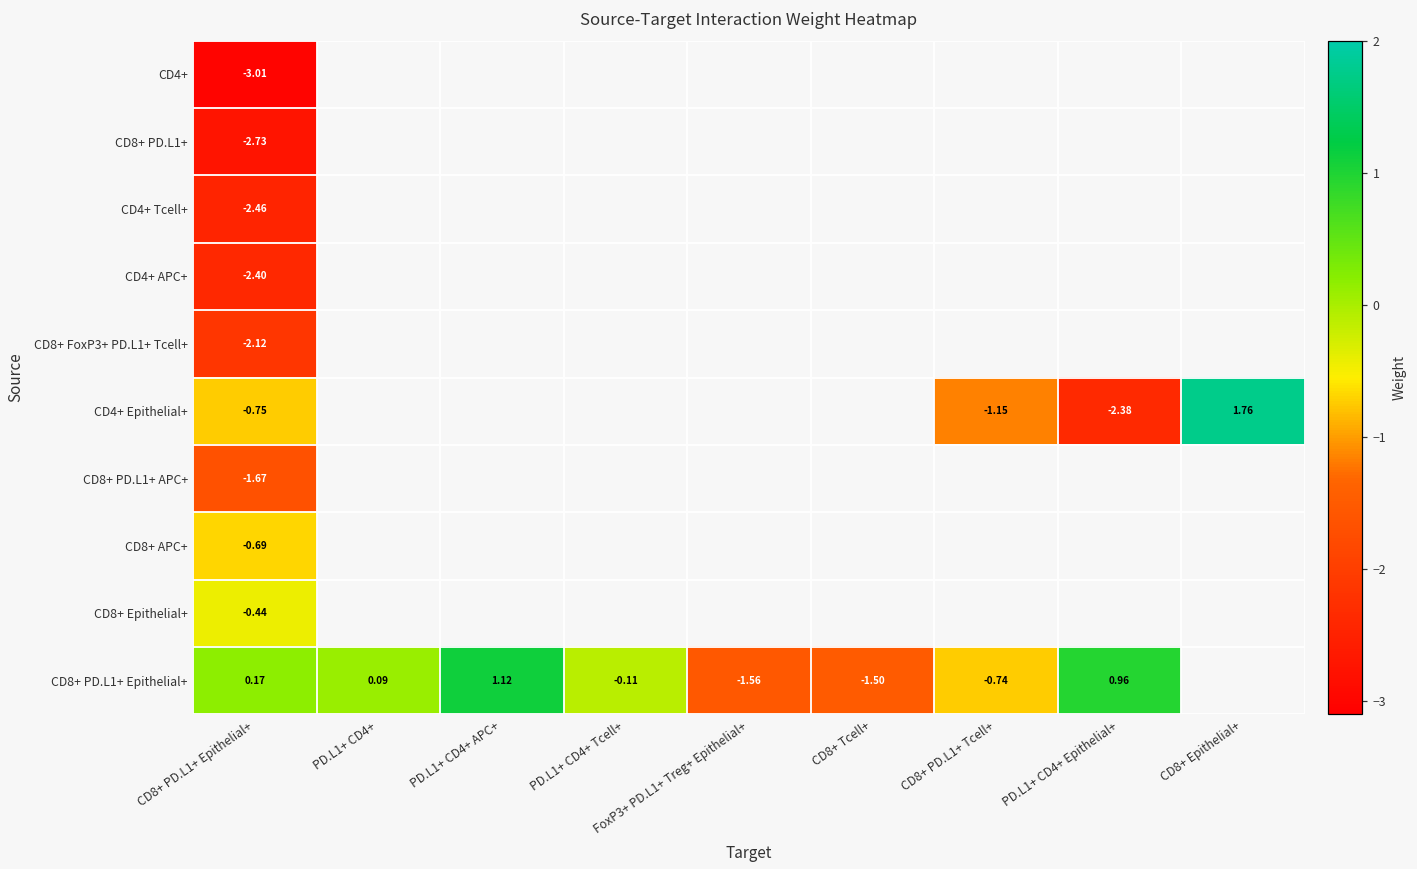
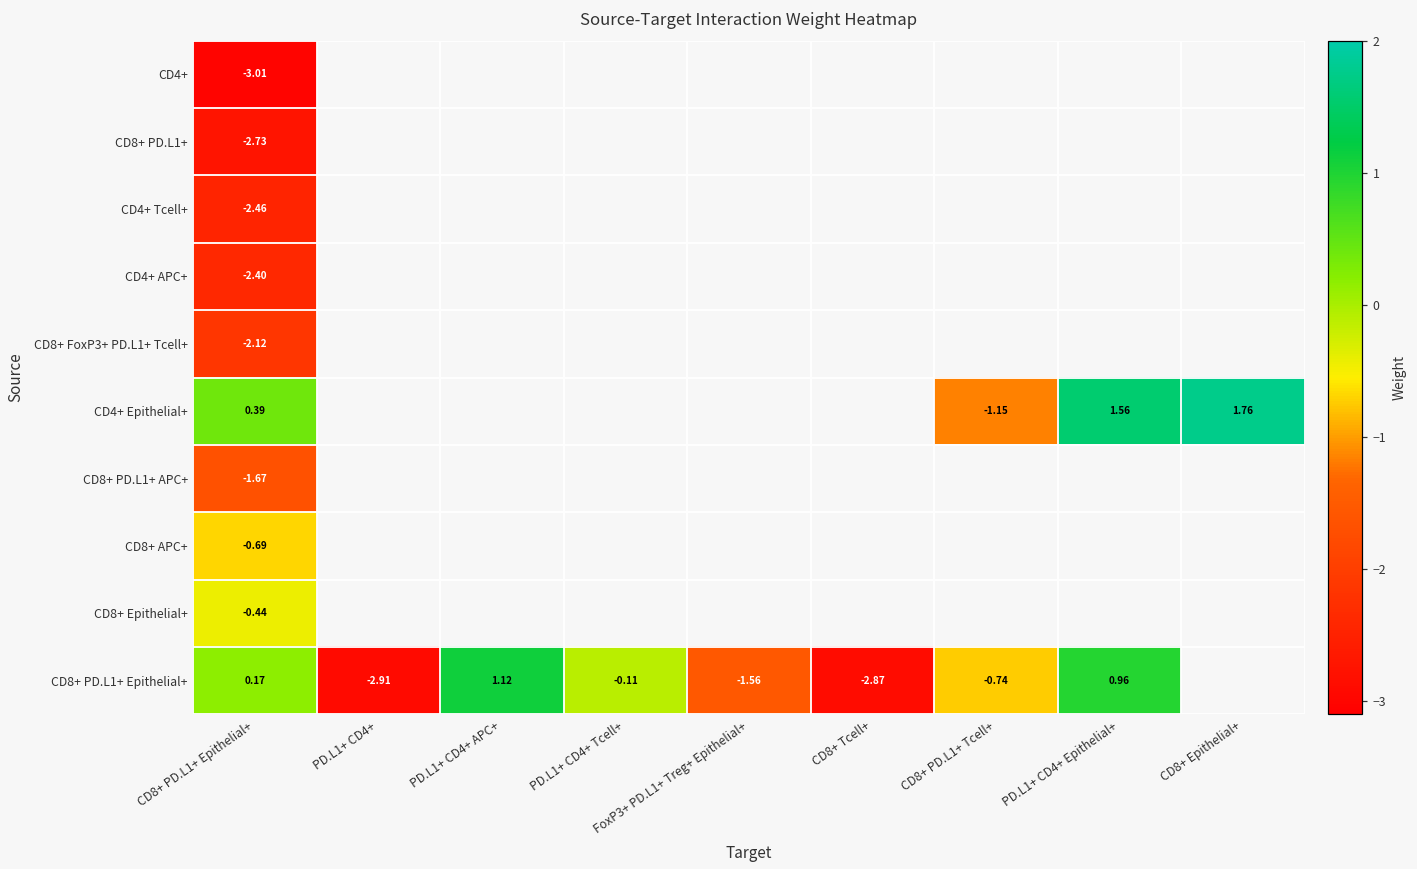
CD4+ Epithelial+, CD8+ PD.L1+ Epithelial+: -0.75 -> 0.39
CD4+ Epithelial+, PD.L1+ CD4+ Epithelial+: -2.38 -> 1.56
CD8+ PD.L1+ Epithelial+, PD.L1+ CD4+: 0.09 -> -2.91
CD8+ PD.L1+ Epithelial+, CD8+ Tcell+: -1.50 -> -2.87
